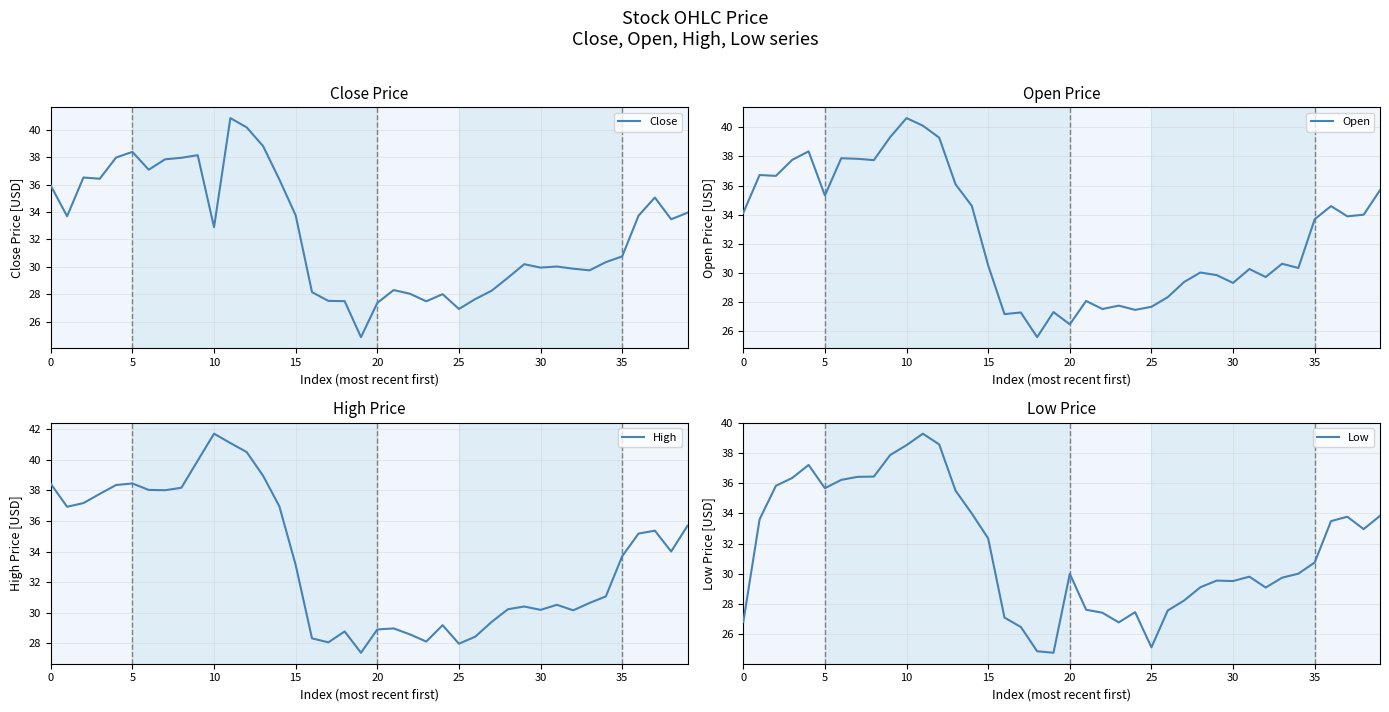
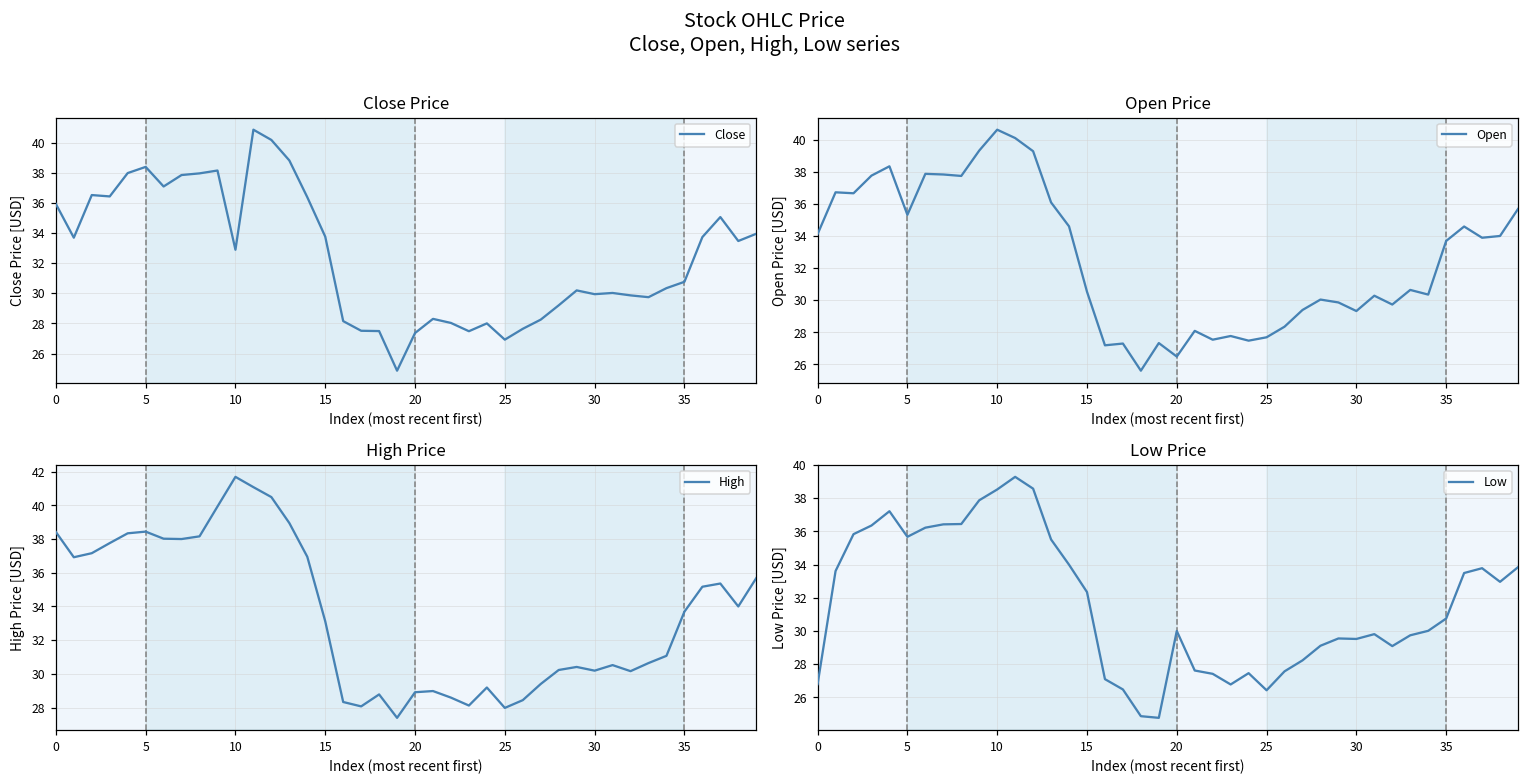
Low Price, 25: 25.1 -> 26.4
